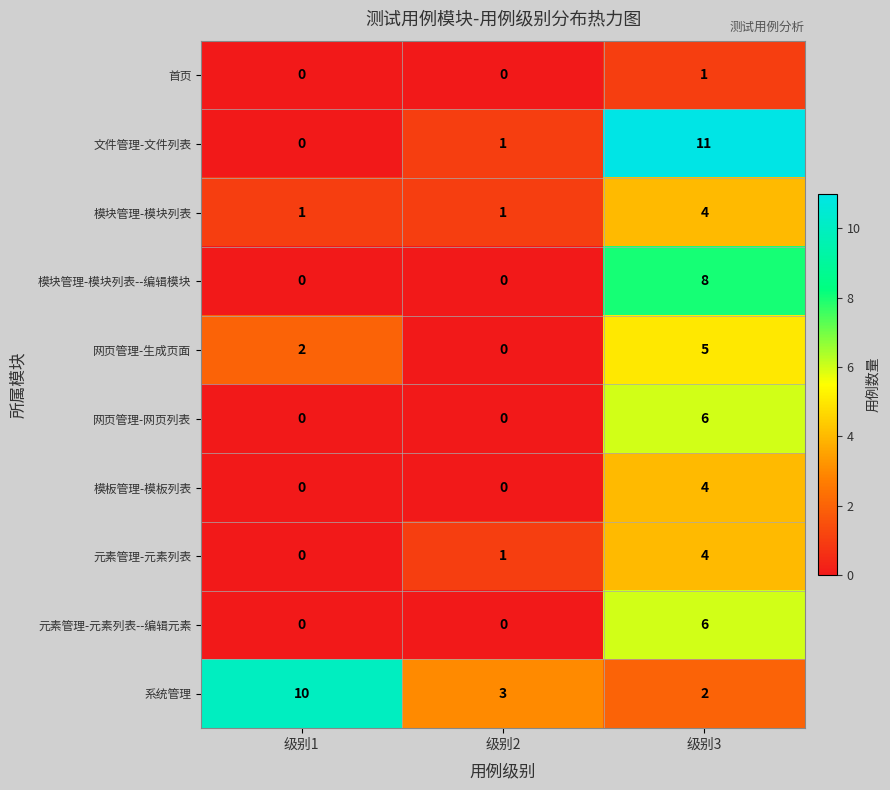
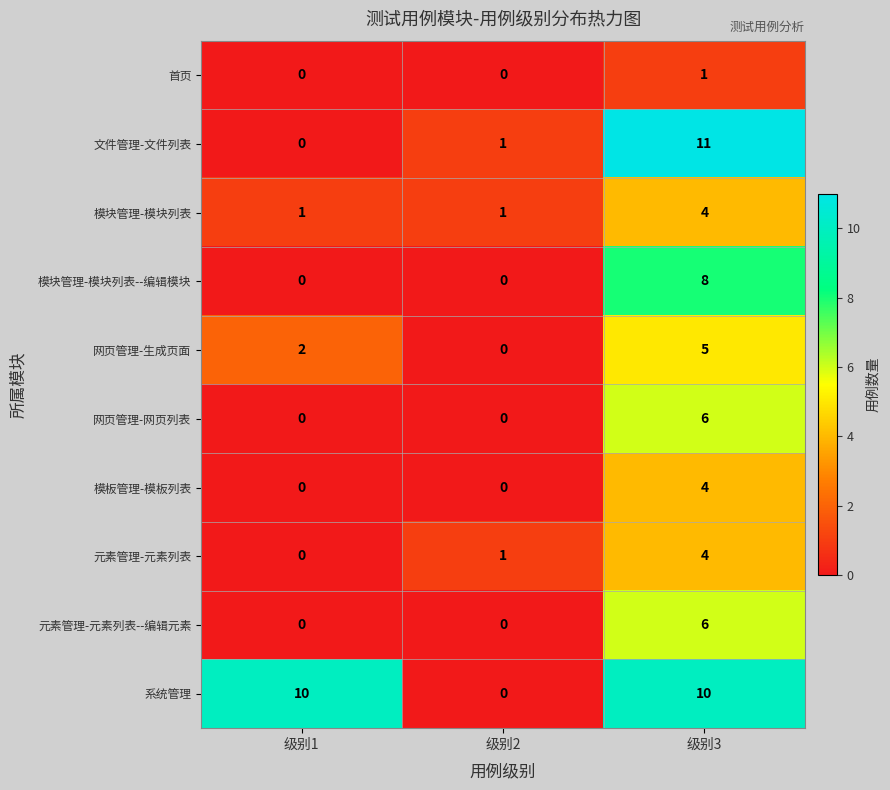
系统管理, 级别2: 3 -> 0
系统管理, 级别3: 2 -> 10
